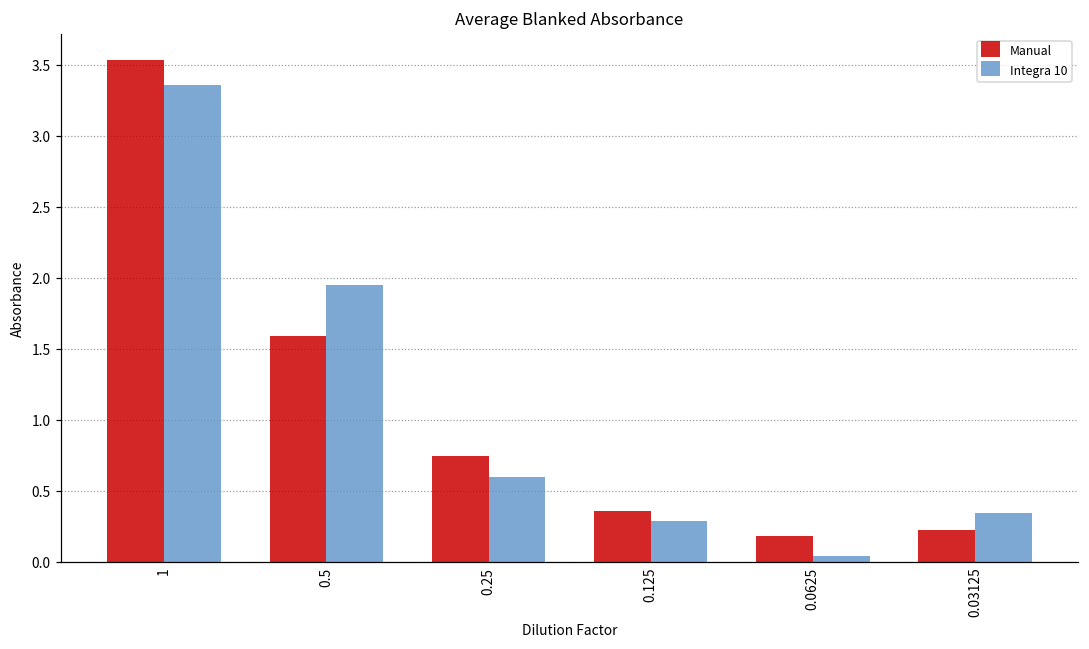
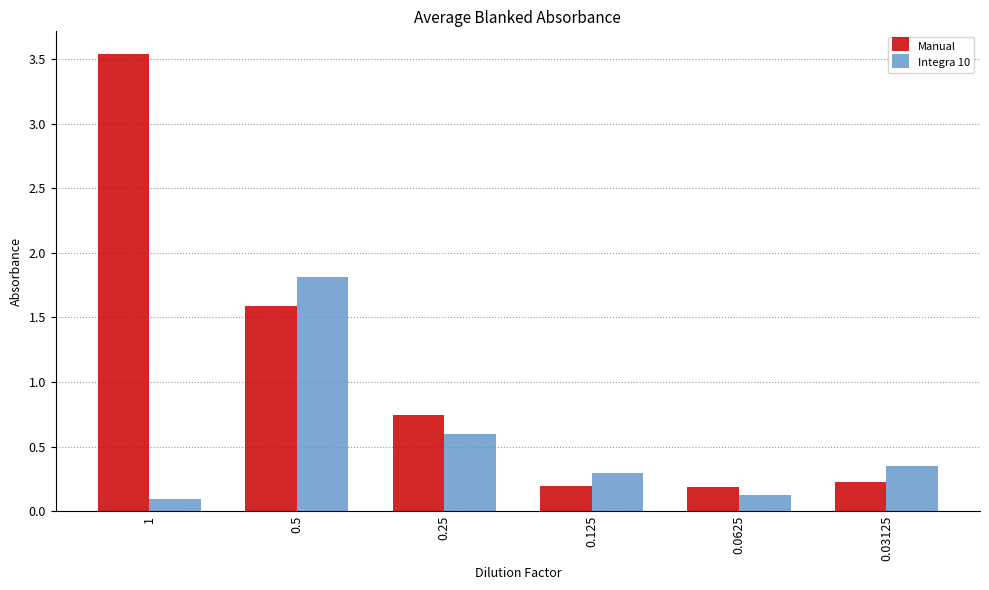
Integra 10, 1: 3.36 -> 0.09
Integra 10, 0.5: 1.95 -> 1.81
Manual, 0.125: 0.36 -> 0.20
Integra 10, 0.0625: 0.05 -> 0.12
